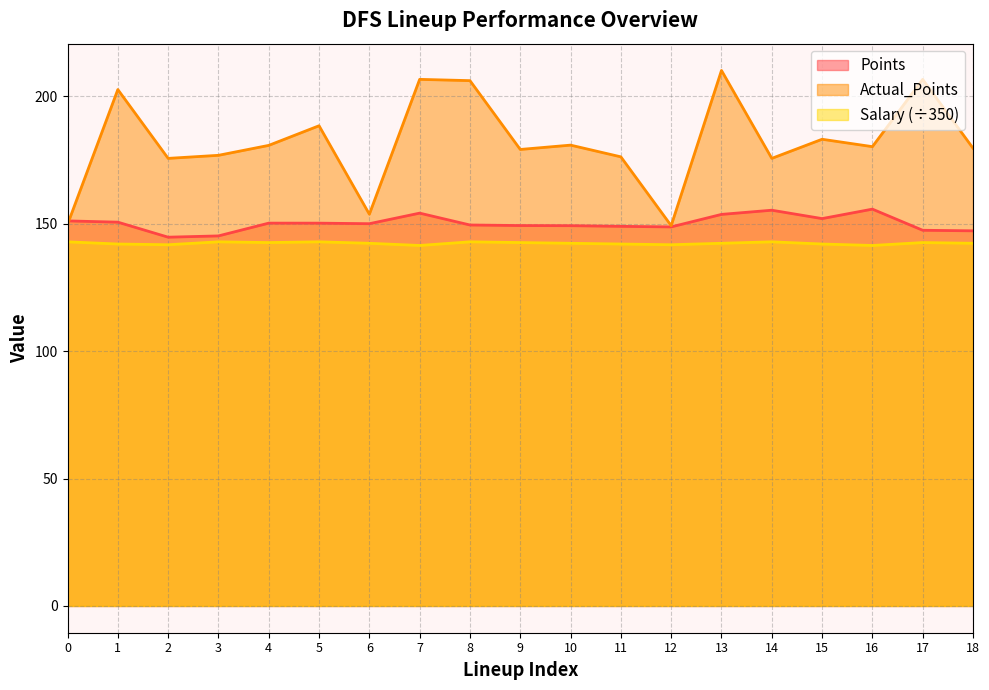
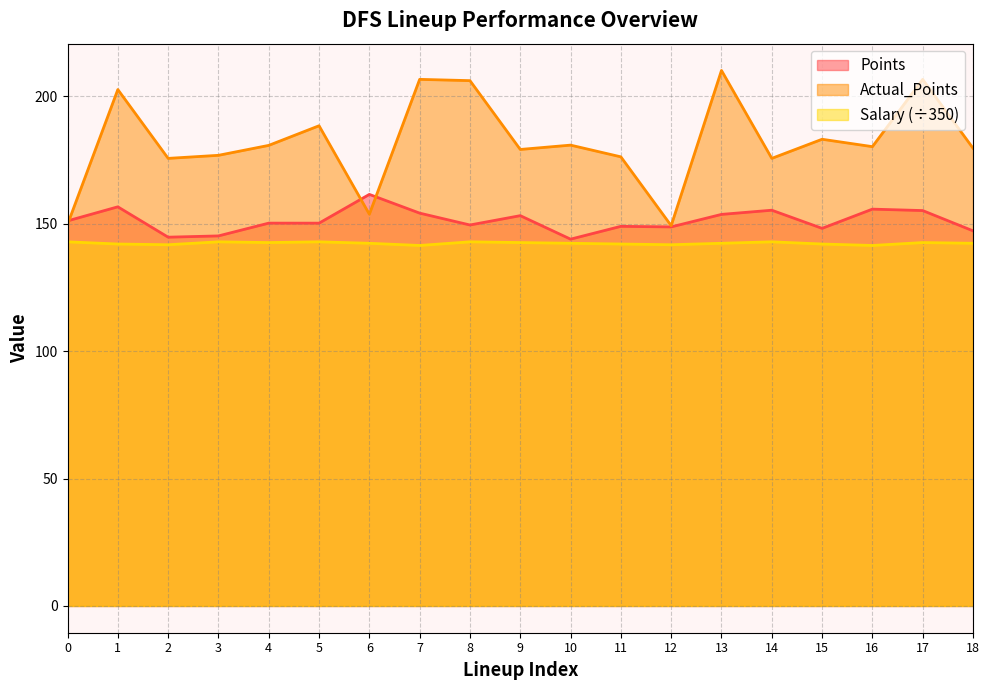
Points, 1: 151 -> 157
Points, 6: 150 -> 161
Points, 9: 149 -> 153
Points, 10: 149 -> 144
Points, 15: 152 -> 148
Points, 17: 147 -> 155
